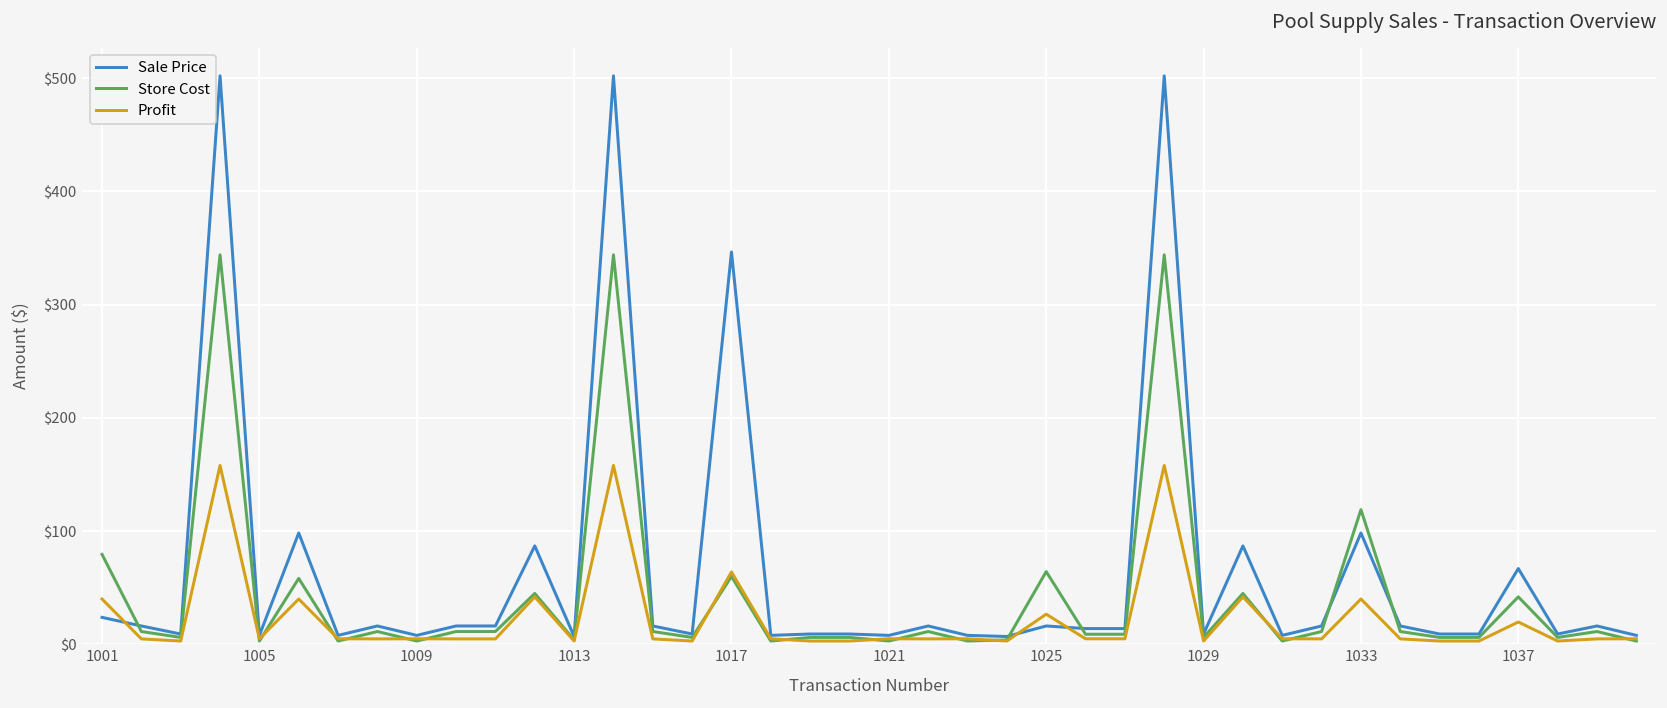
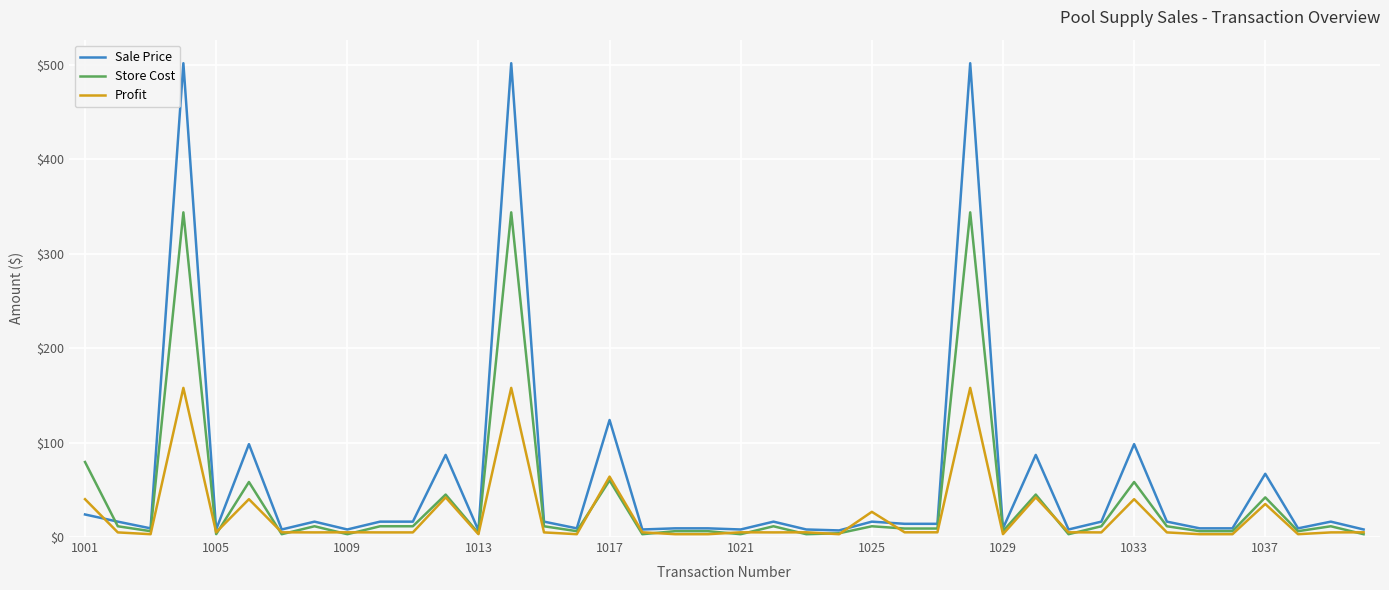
Sale Price, 1017: $350 -> $120
Store Cost, 1025: $60 -> $10
Store Cost, 1033: $120 -> $60
Profit, 1037: $20 -> $40
